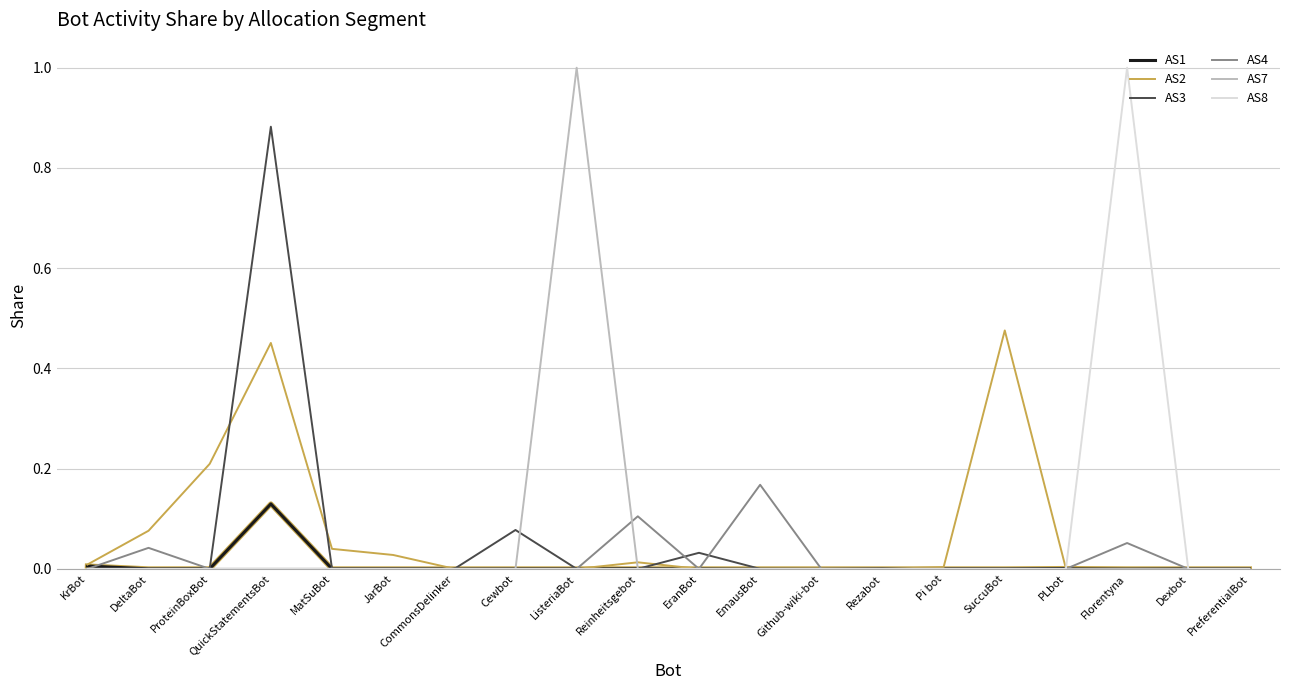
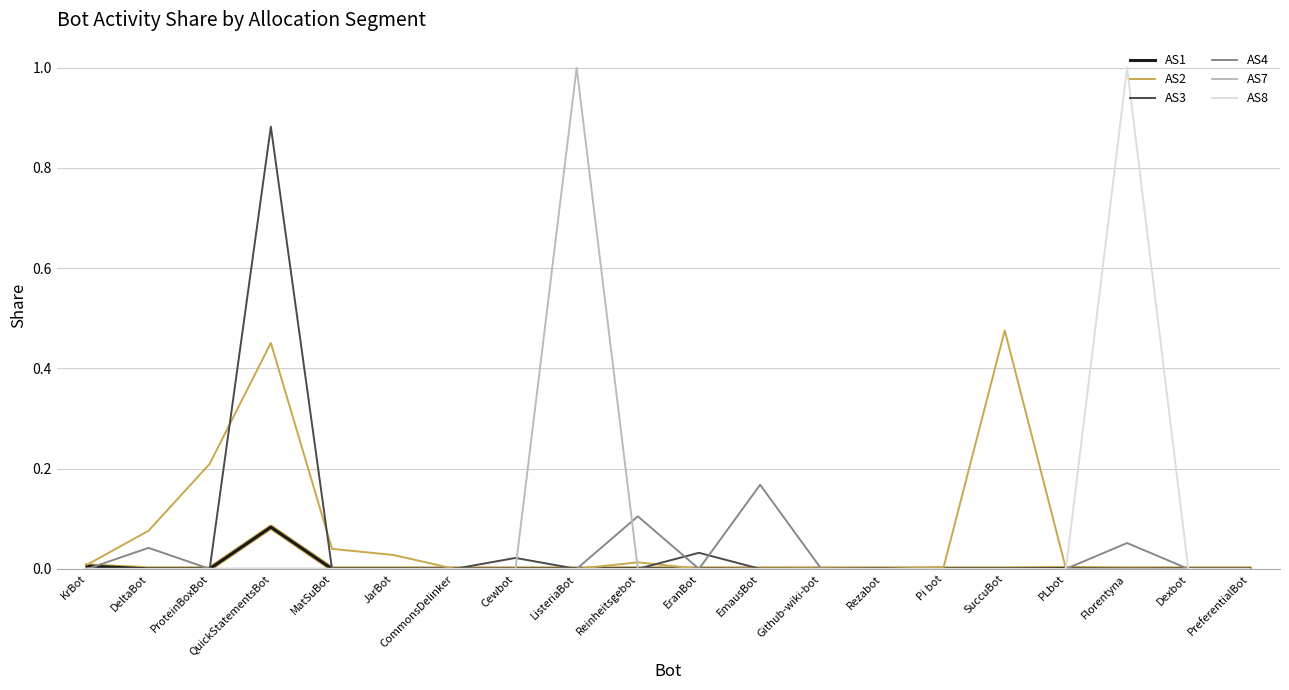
AS1, QuickStatementsBot: 0.13 -> 0.08
AS3, Cewbot: 0.08 -> 0.02
